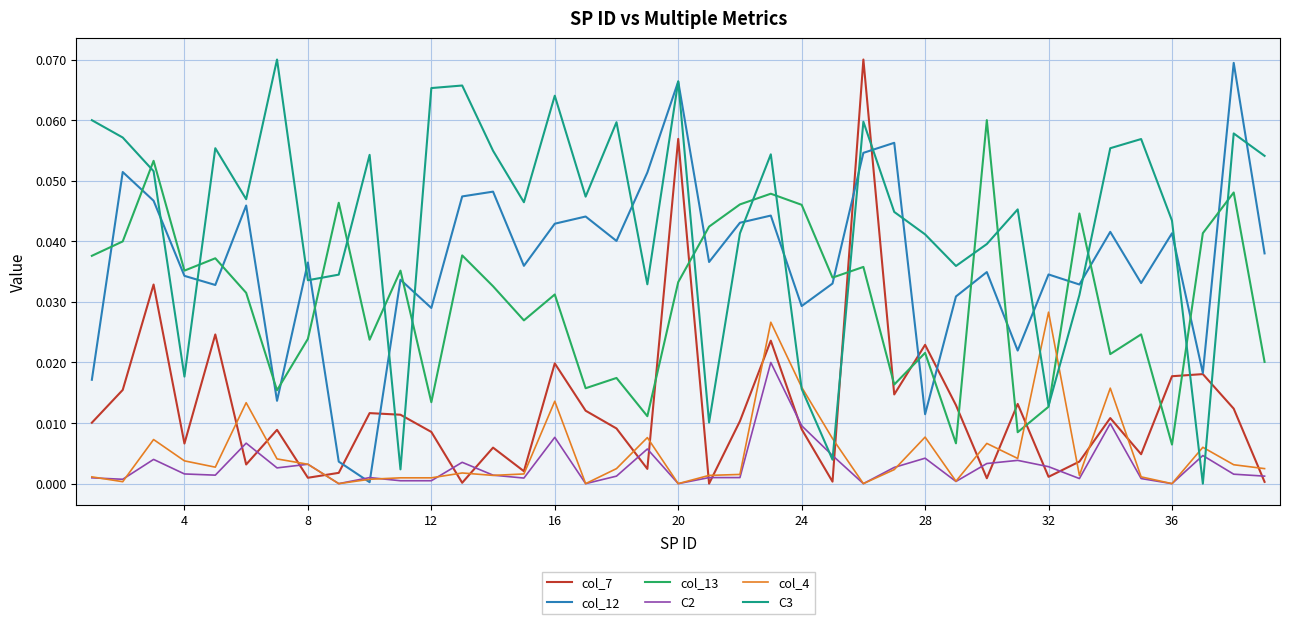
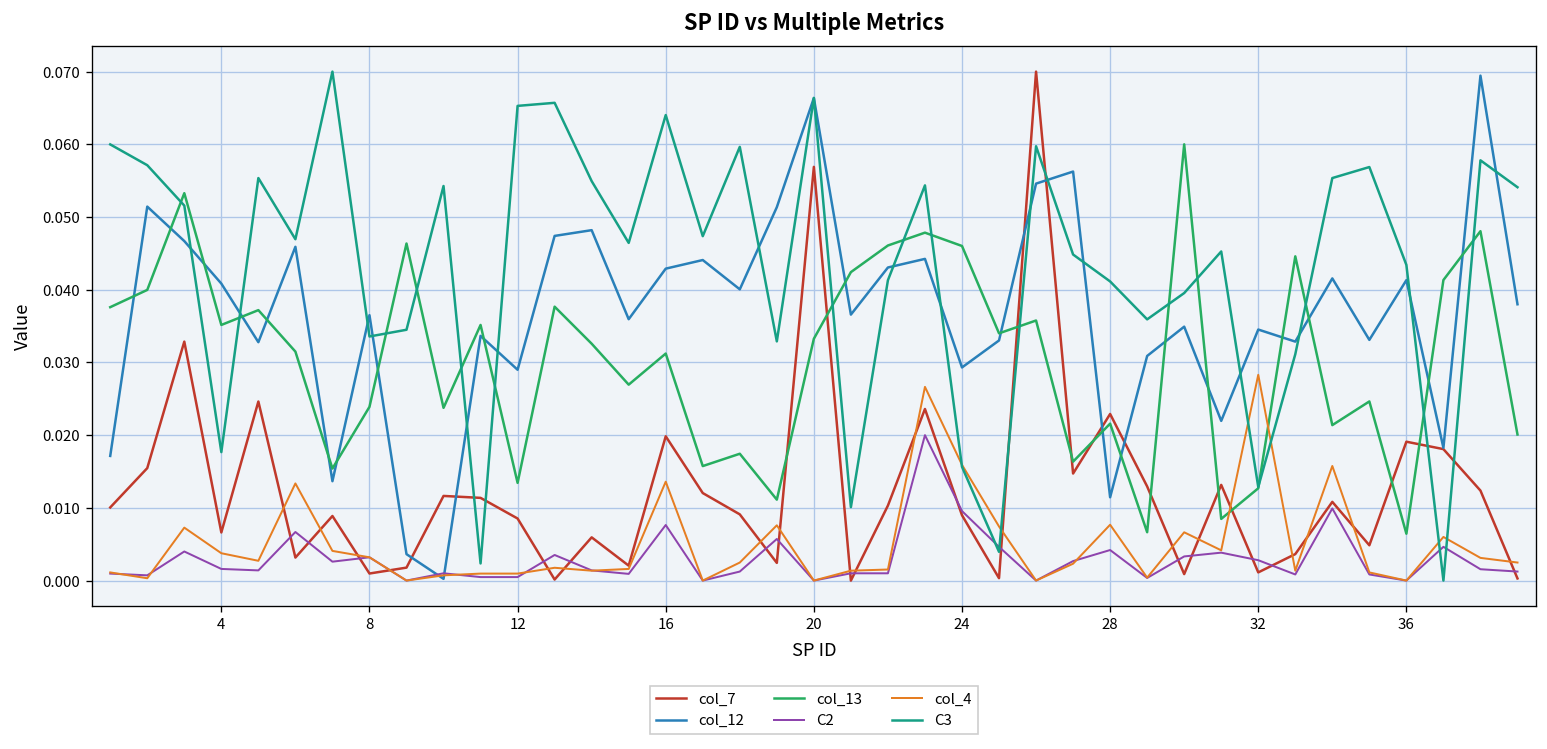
col_12, 4: 0.034 -> 0.041
col_7, 36: 0.018 -> 0.019
